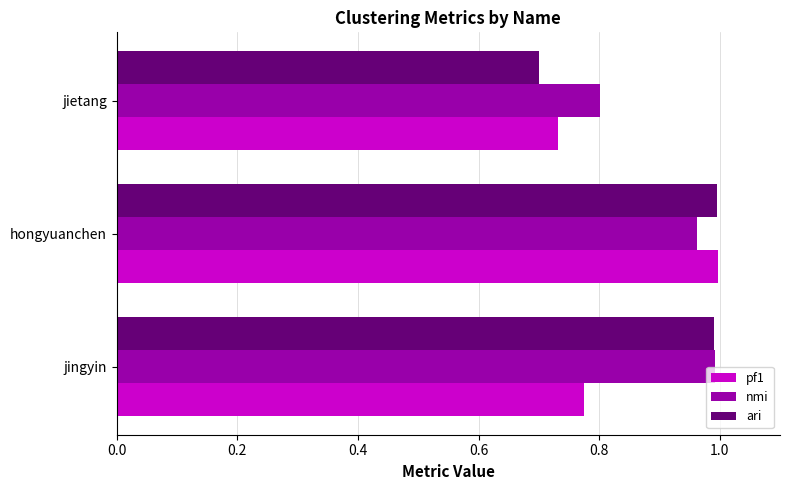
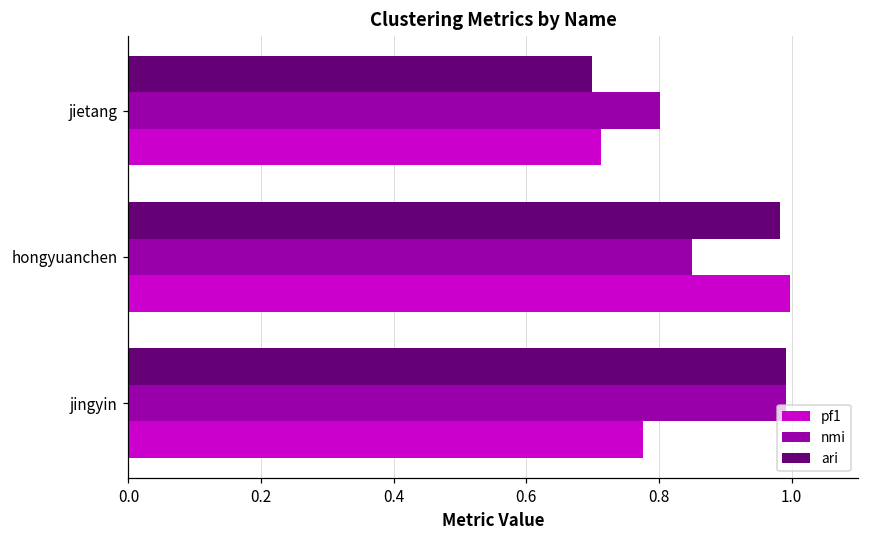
pf1, jietang: 0.73 -> 0.71
ari, hongyuanchen: 1.00 -> 0.98
nmi, hongyuanchen: 0.96 -> 0.85
